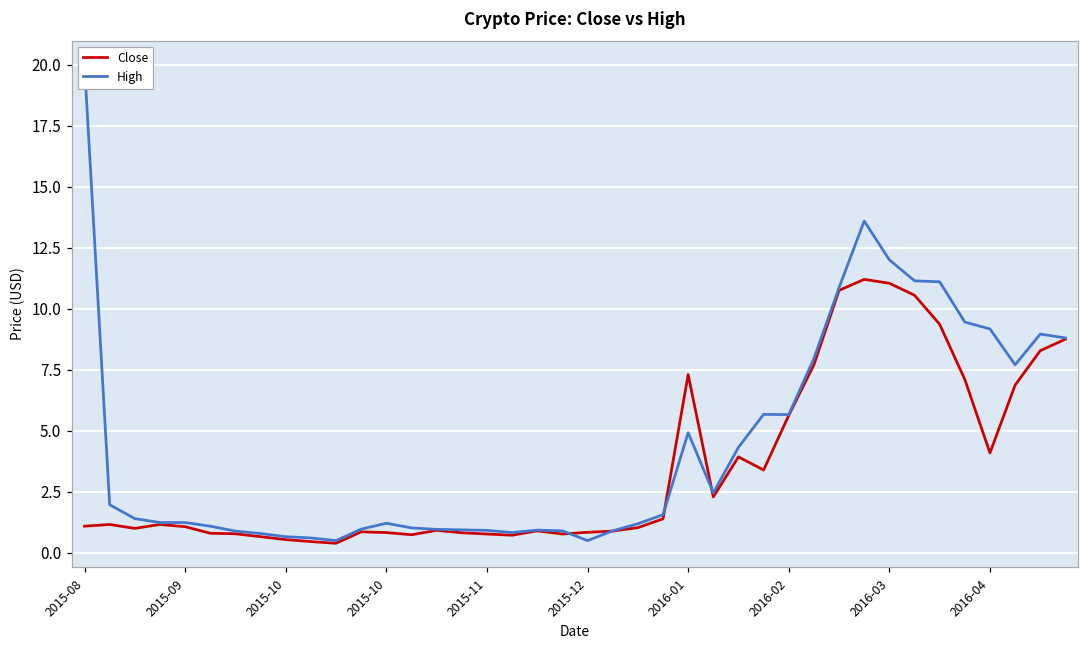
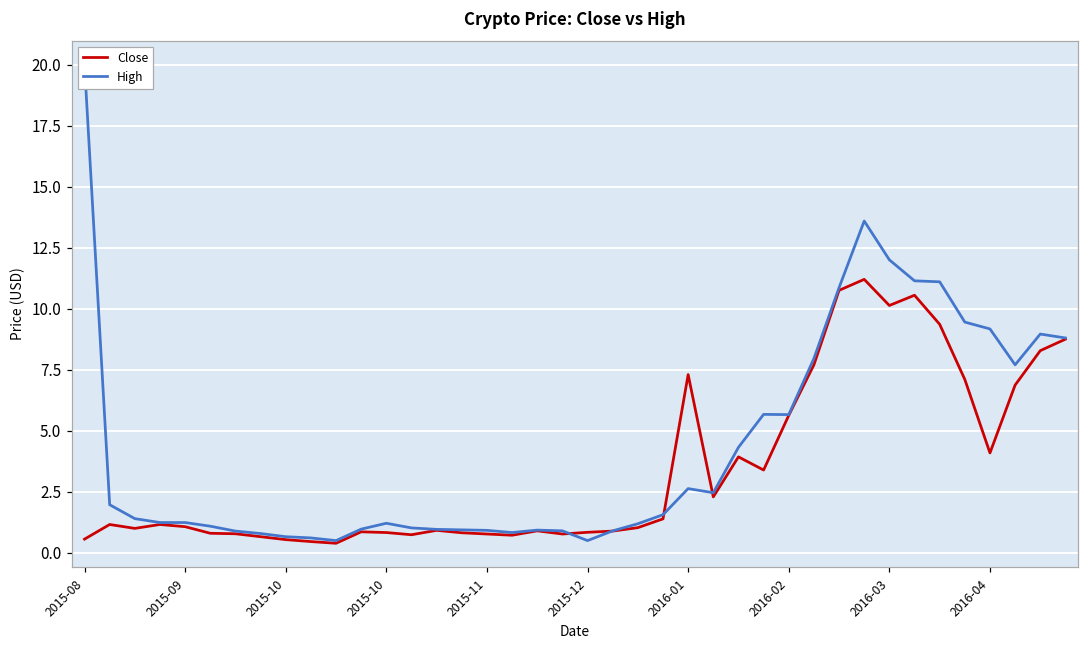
Close, 2015-08: 1.1 -> 0.6
High, 2016-01: 4.9 -> 2.6
Close, 2016-03: 11.0 -> 10.1
